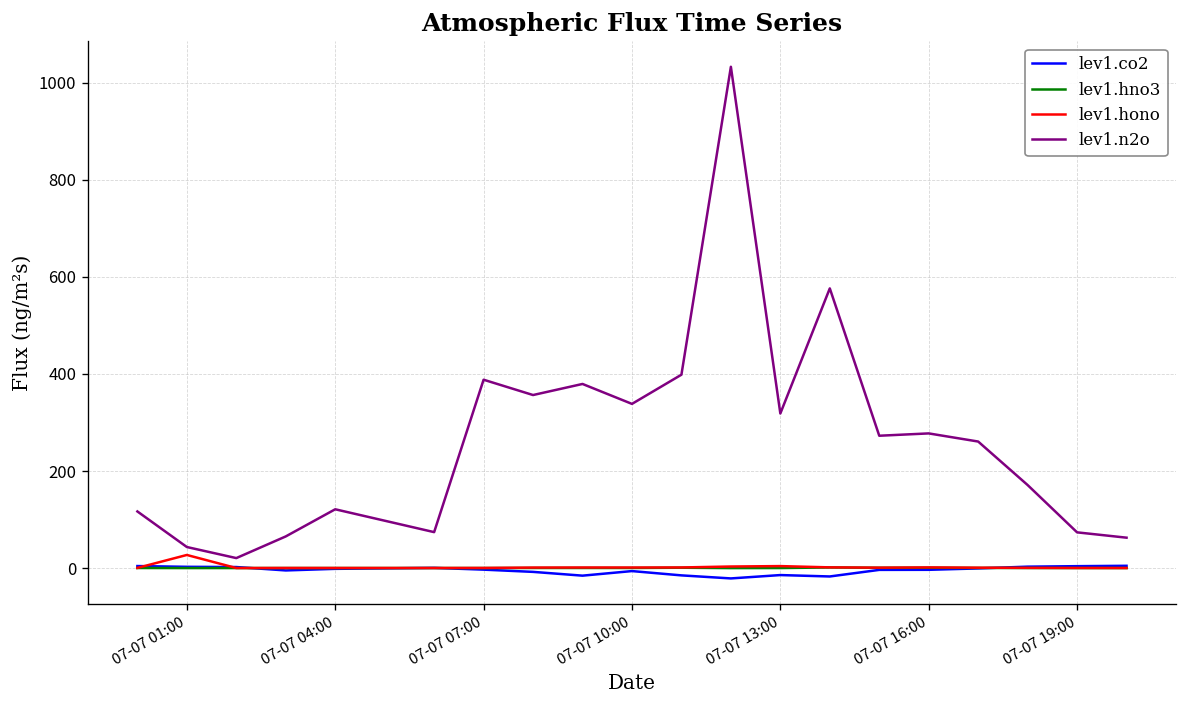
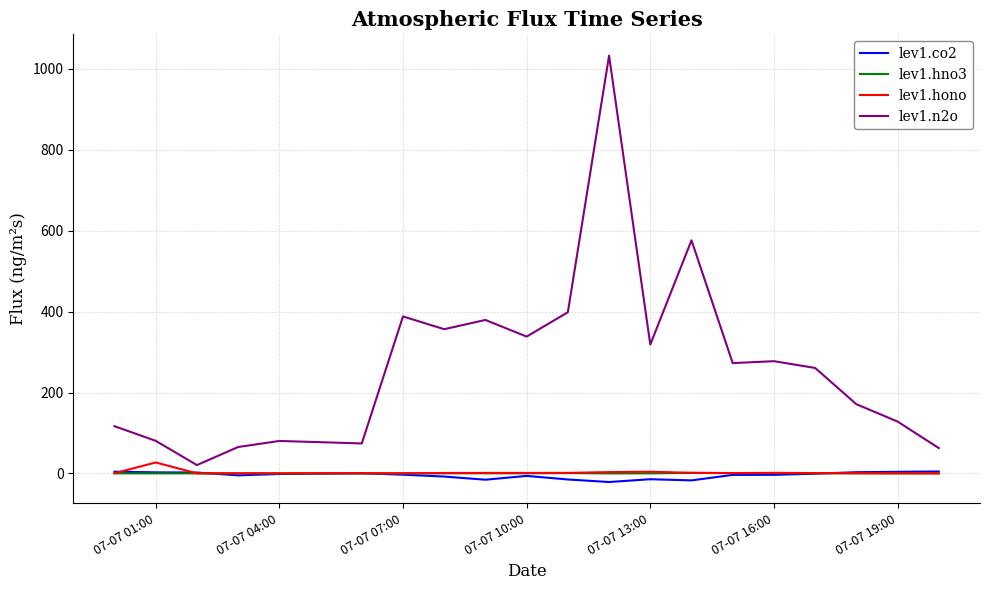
lev1.n2o, 07-07 01:00: 40 -> 80
lev1.n2o, 07-07 04:00: 120 -> 80
lev1.n2o, 07-07 19:00: 70 -> 130
